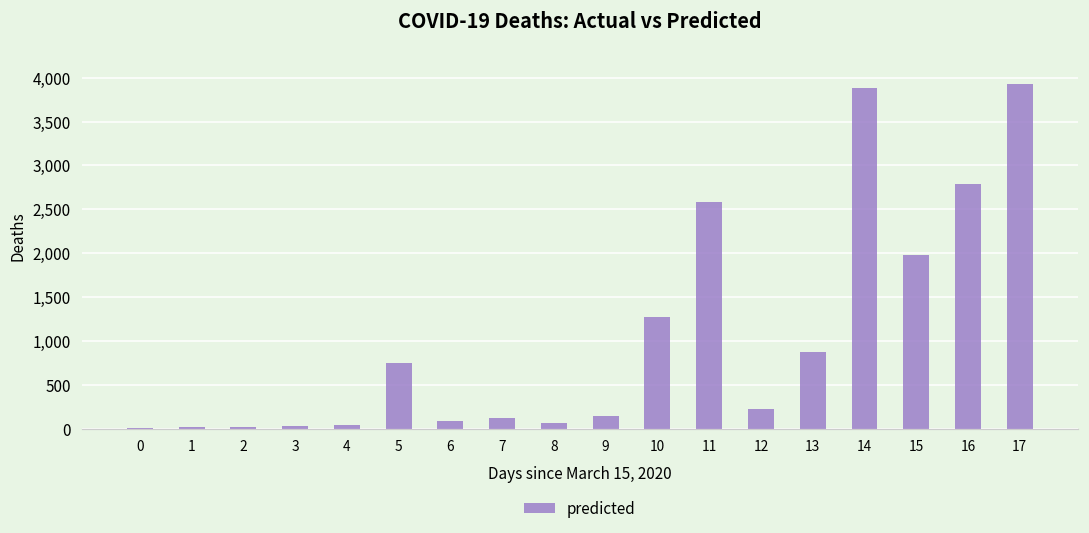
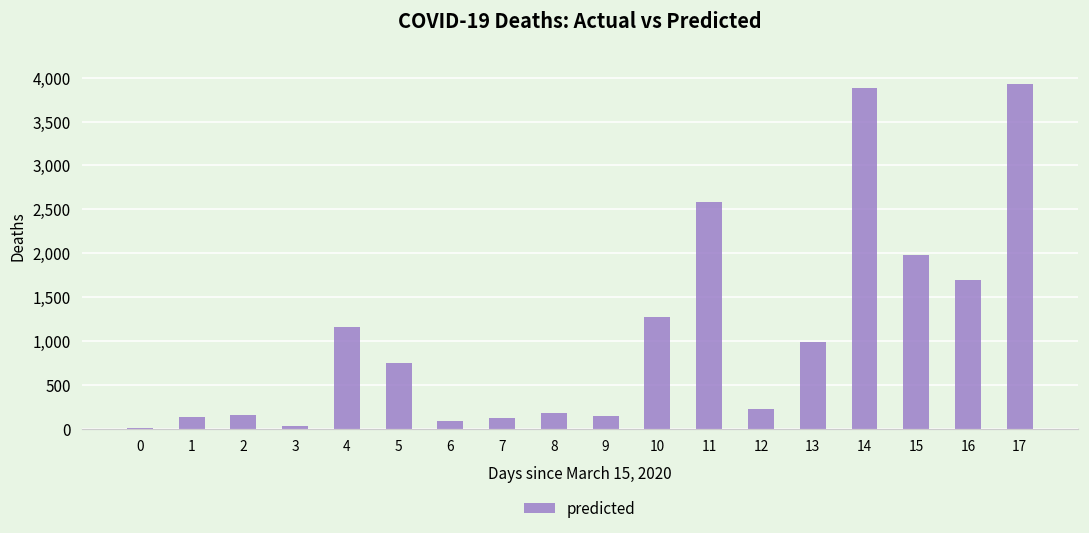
1: 0 -> 100
2: 0 -> 200
4: 0 -> 1,200
8: 100 -> 200
13: 900 -> 1,000
16: 2,800 -> 1,700
